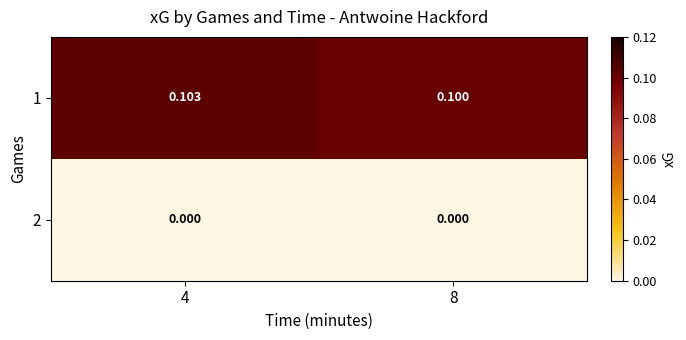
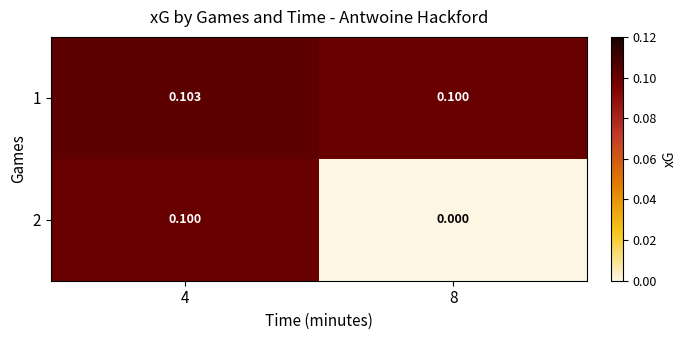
2, 4: 0.000 -> 0.100
